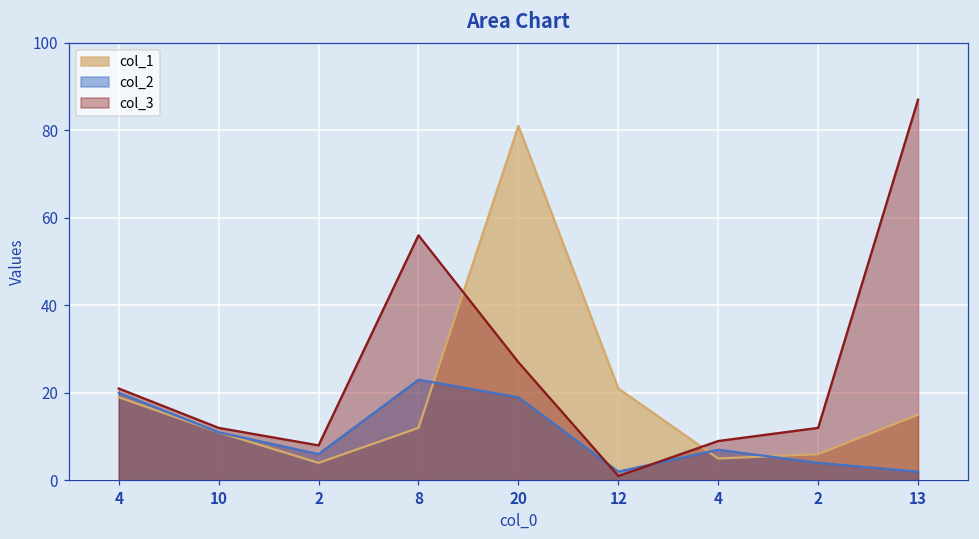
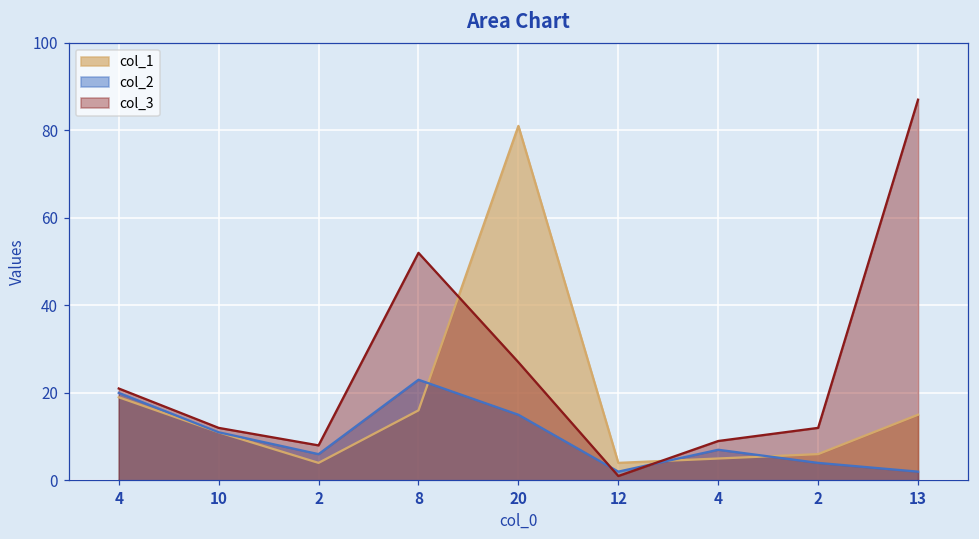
col_1, 8: 12 -> 16
col_3, 8: 56 -> 52
col_2, 20: 19 -> 15
col_1, 12: 21 -> 4
